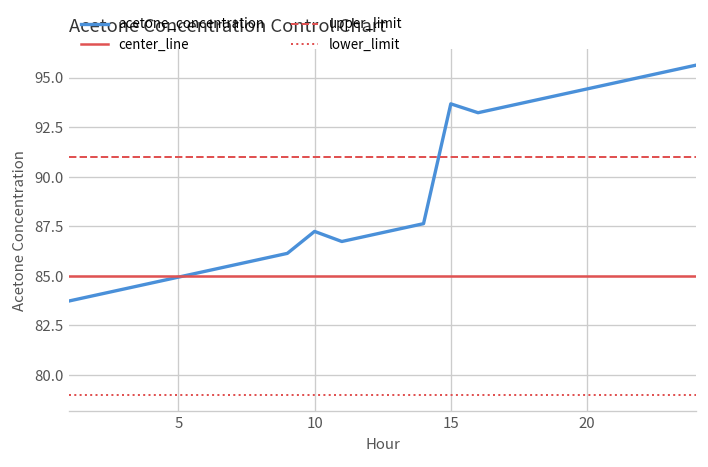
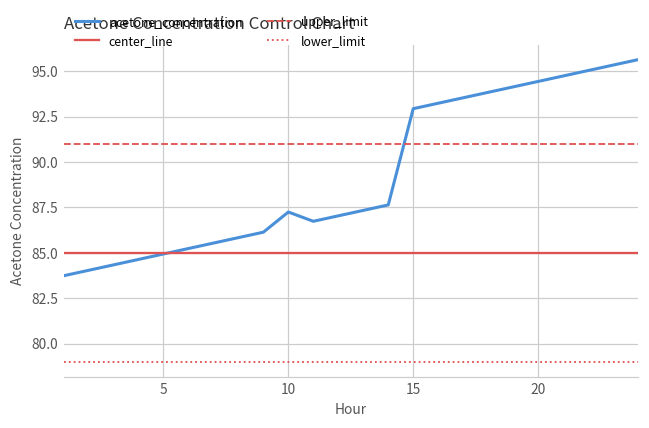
acetone_concentration, 15: 93.7 -> 92.9
